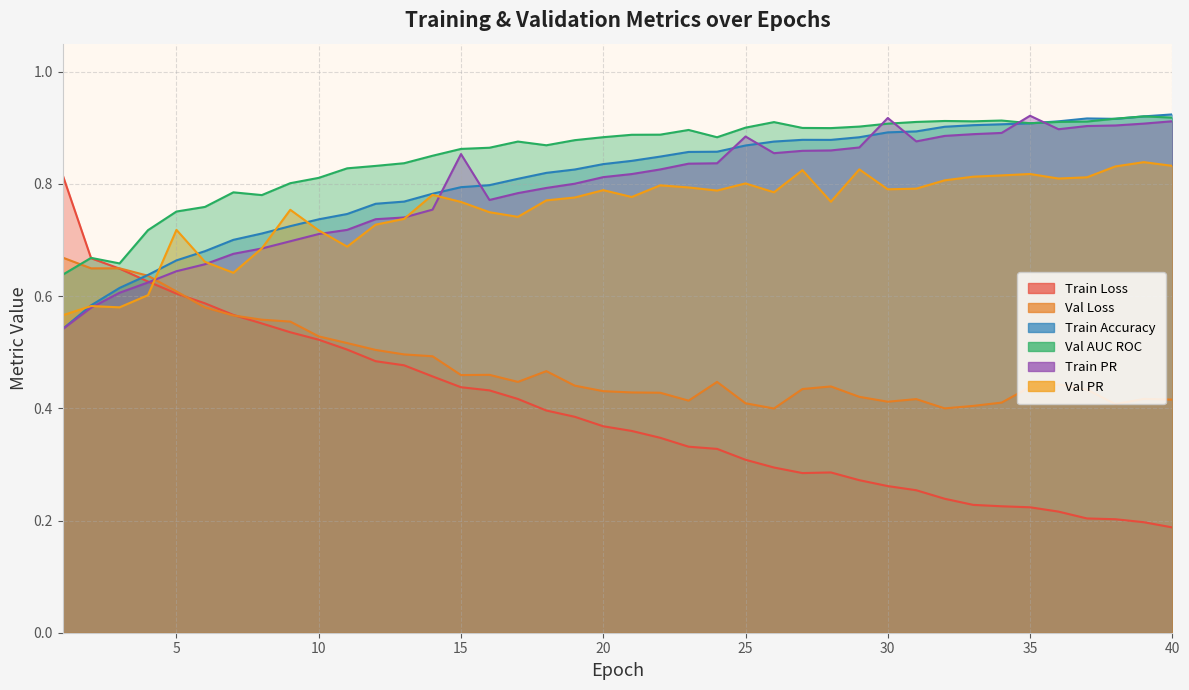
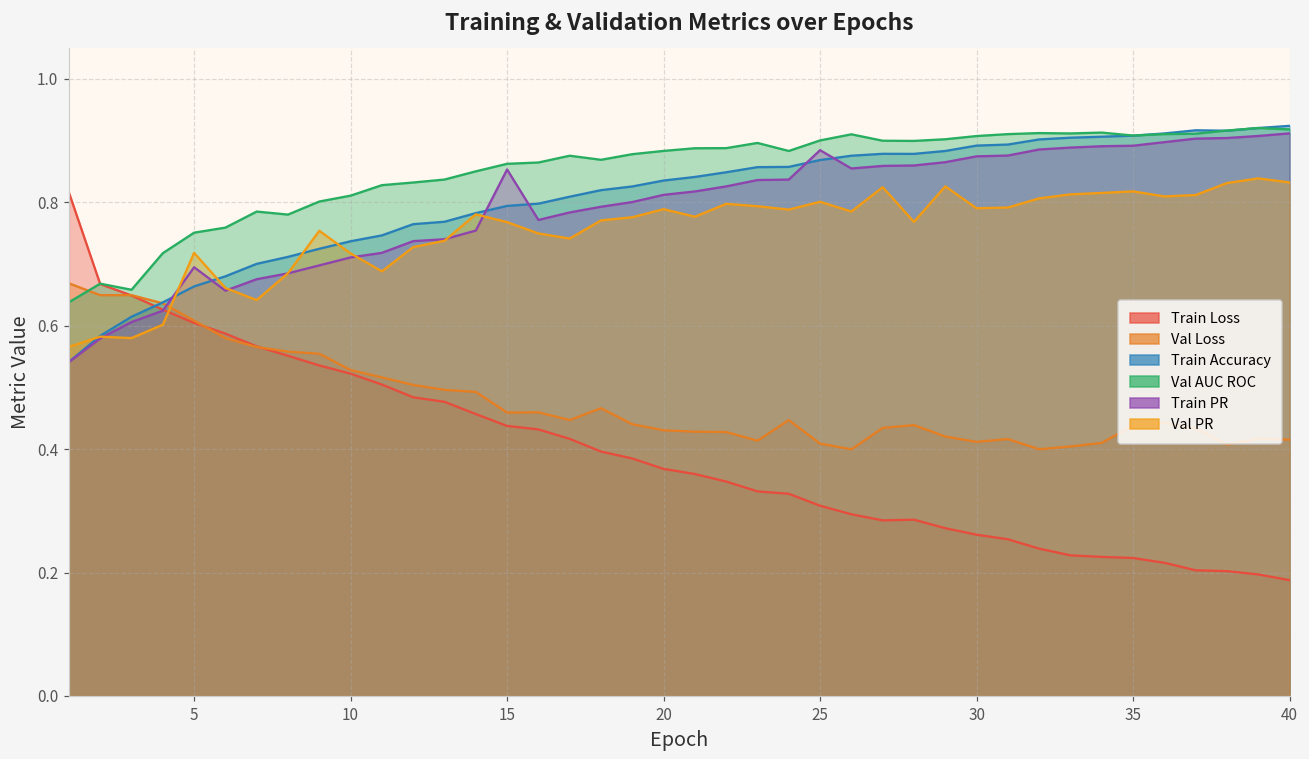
Train PR, 5: 0.64 -> 0.69
Train PR, 30: 0.92 -> 0.87
Train PR, 35: 0.92 -> 0.89
